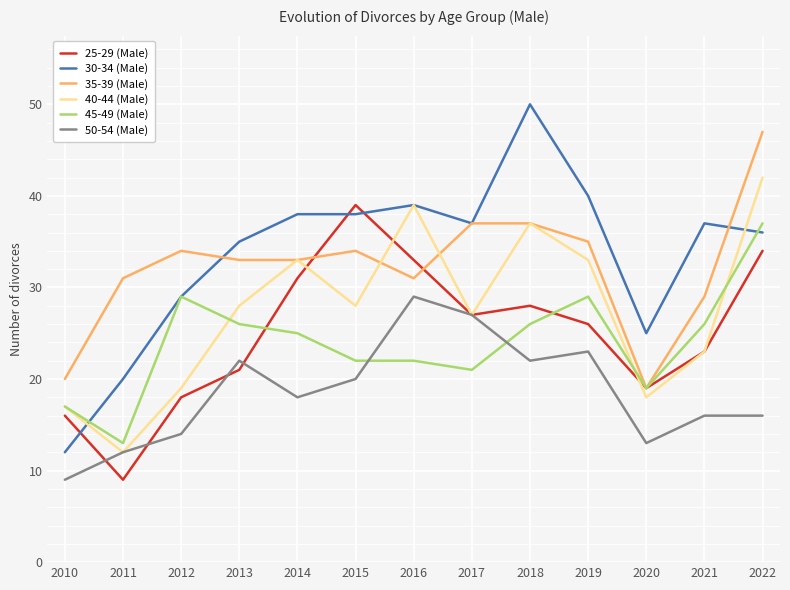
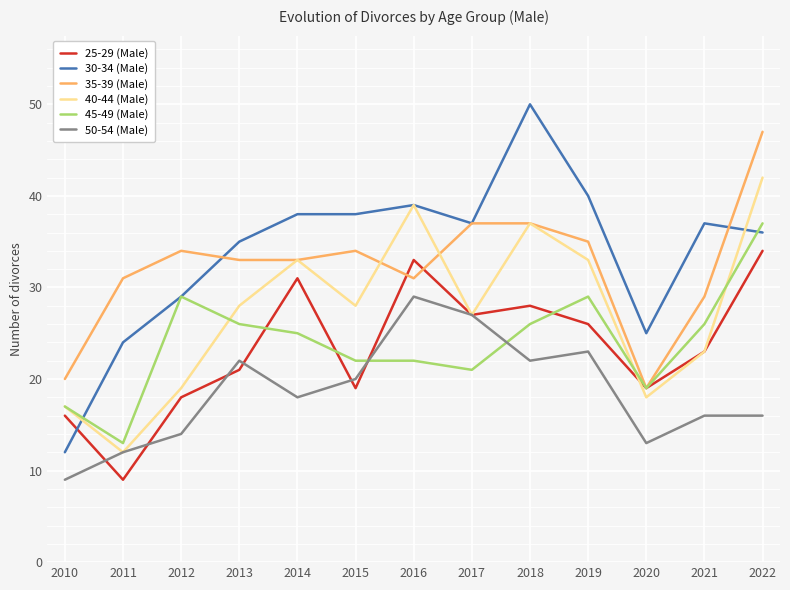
30-34 (Male), 2011: 20 -> 24
25-29 (Male), 2015: 39 -> 19
